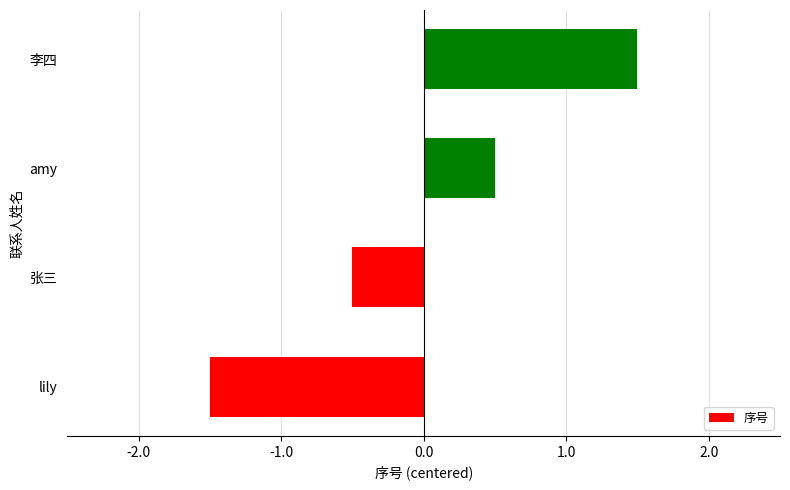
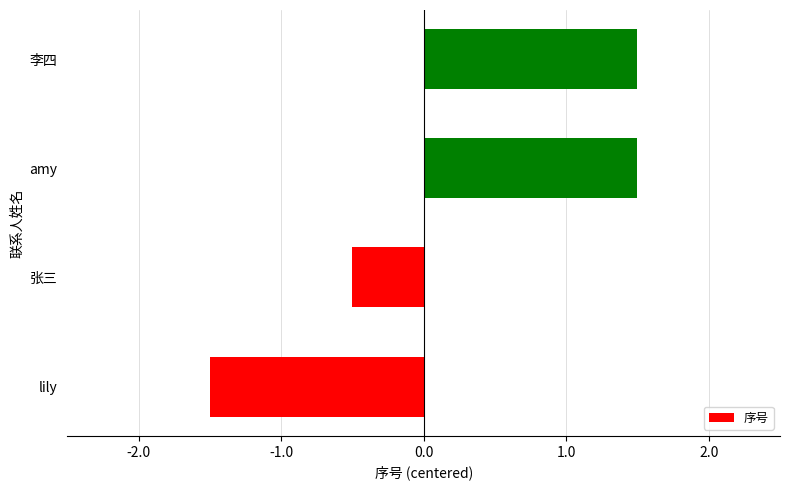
amy: 0.50 -> 1.50
